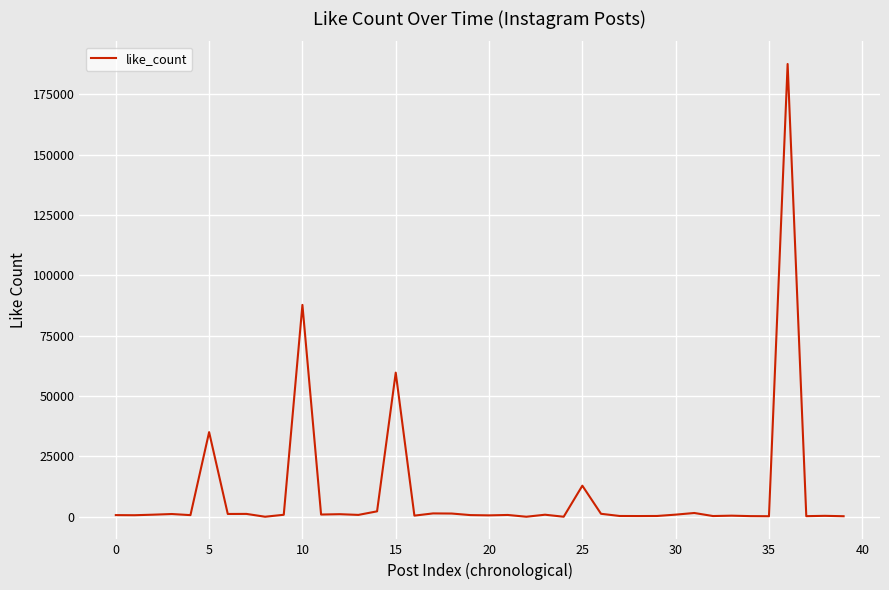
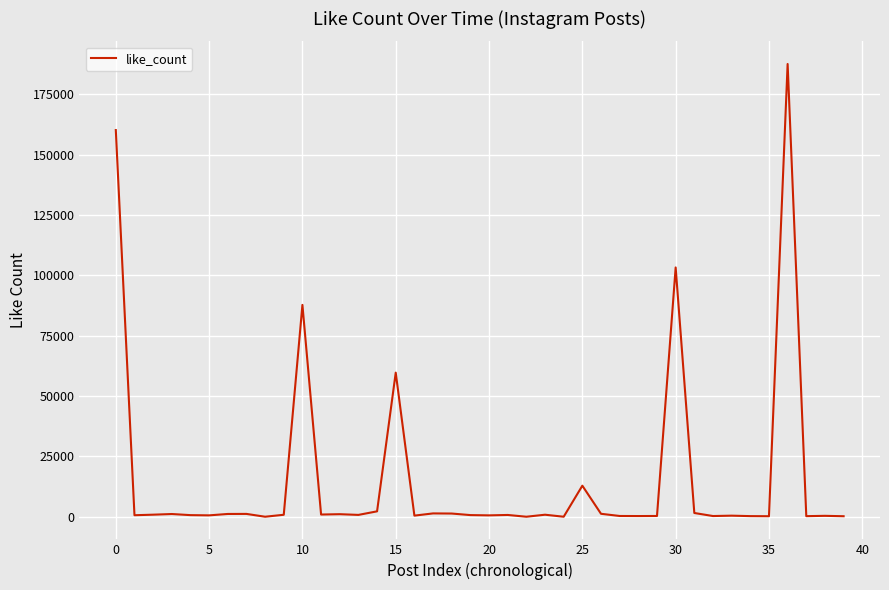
0: 1000 -> 160000
5: 35000 -> 1000
30: 1000 -> 103000
